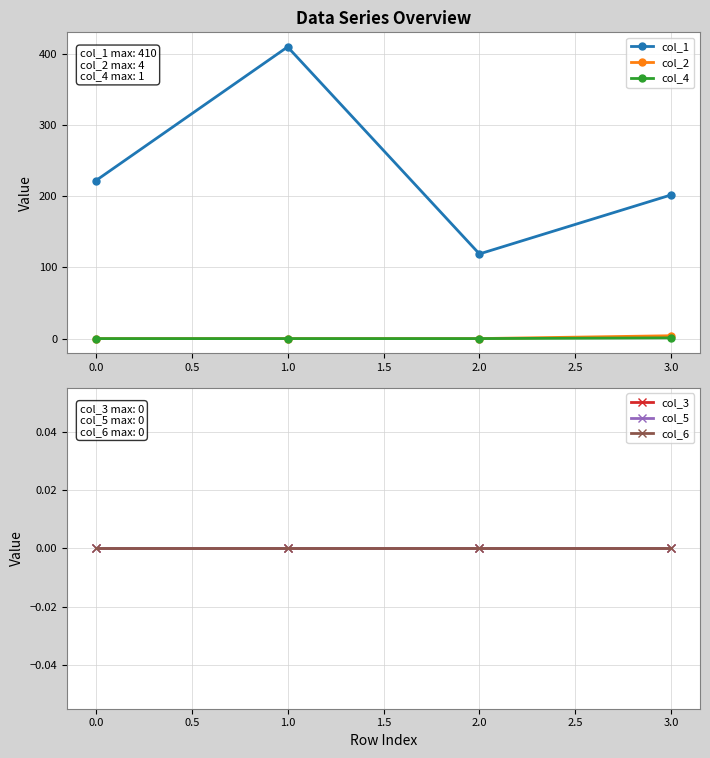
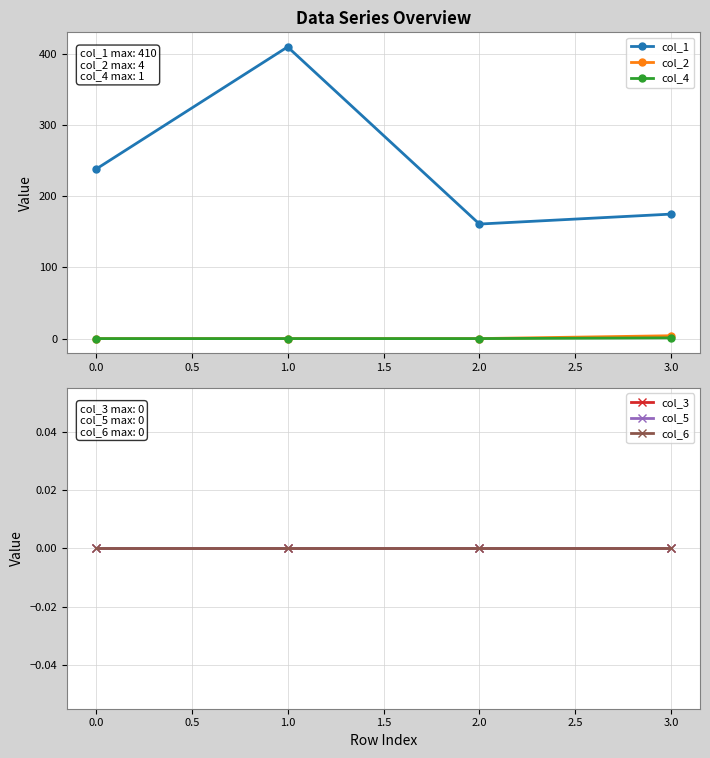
Data Series Overview, col_1, 0.0: 220 -> 240
Data Series Overview, col_1, 2.0: 120 -> 160
Data Series Overview, col_1, 3.0: 200 -> 180
